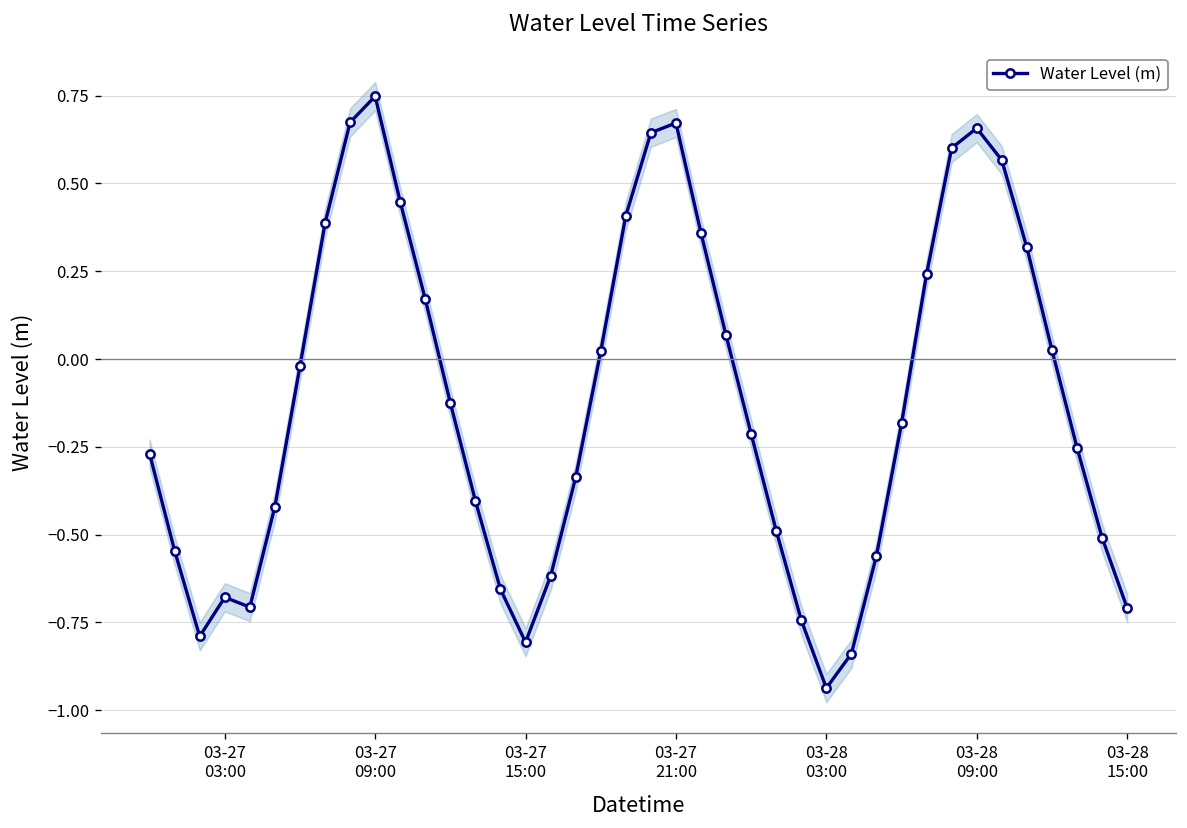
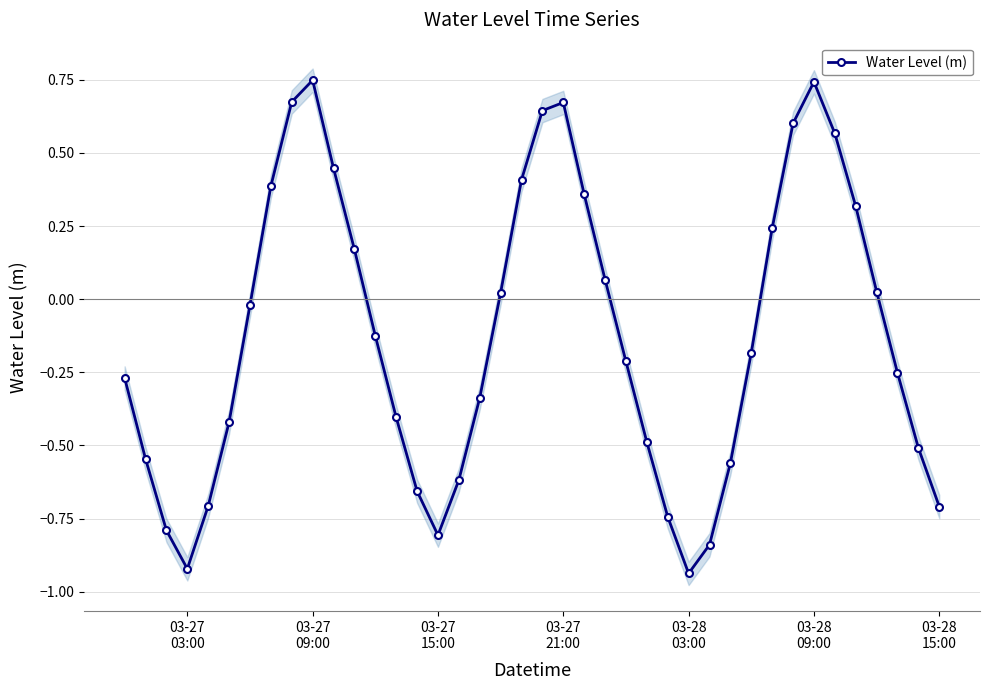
Water Level (m), 03-27 03:00: -0.68 -> -0.92
Water Level (m), 03-28 09:00: 0.66 -> 0.74
